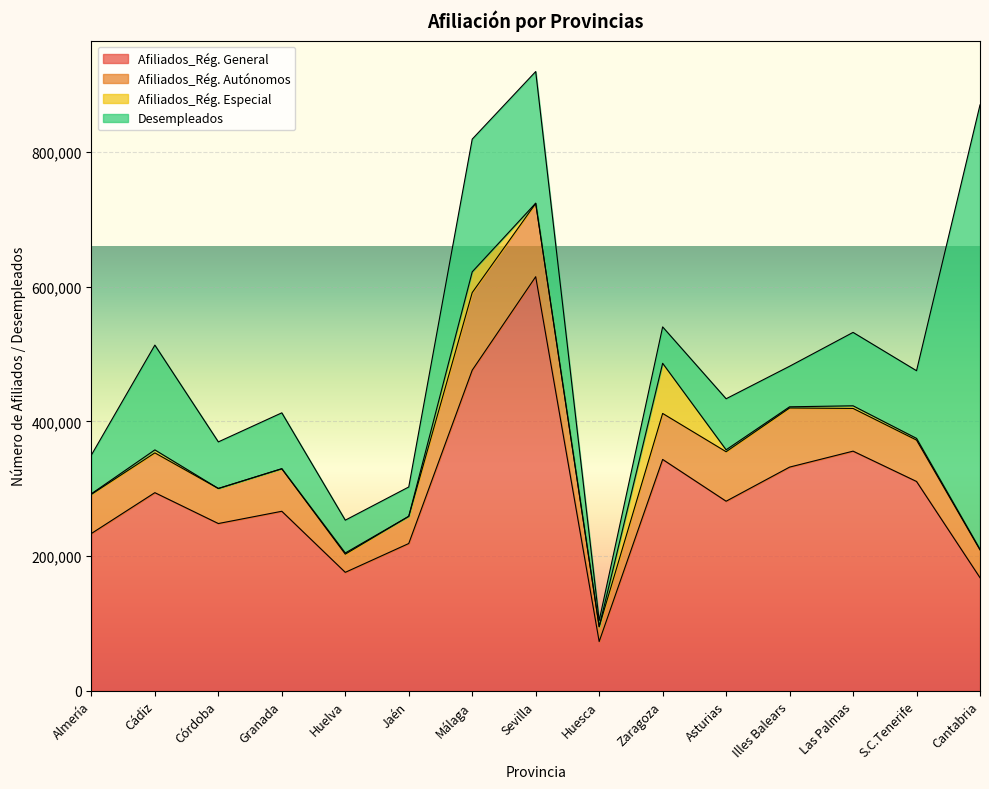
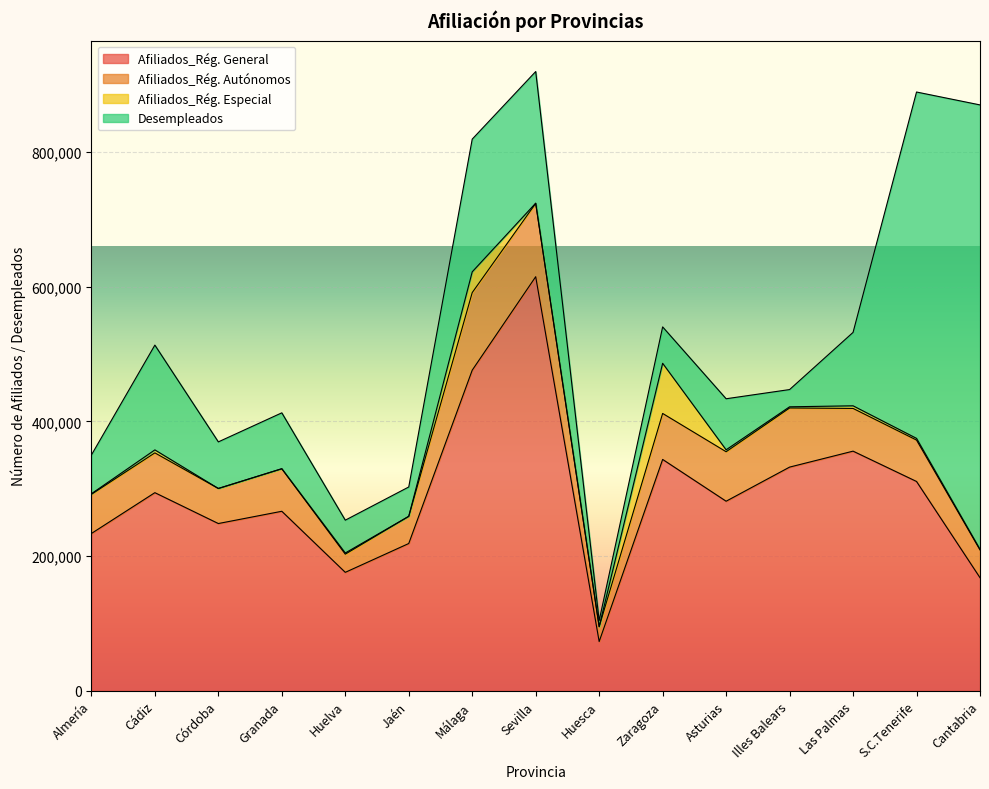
Desempleados, Illes Balears: 60,000 -> 30,000
Desempleados, S.C.Tenerife: 100,000 -> 510,000
